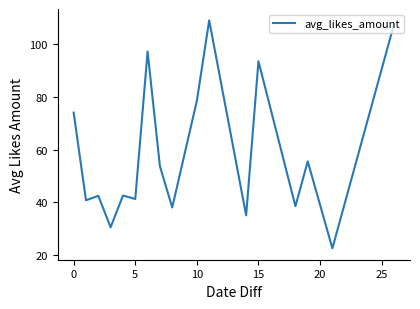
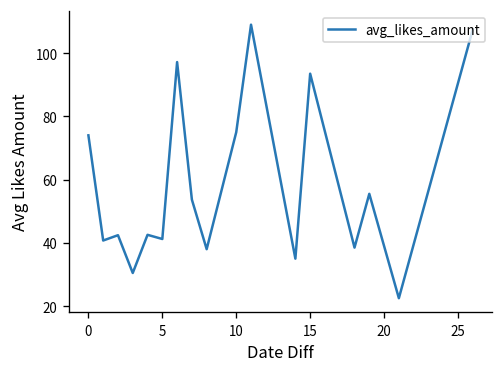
10: 79 -> 75
